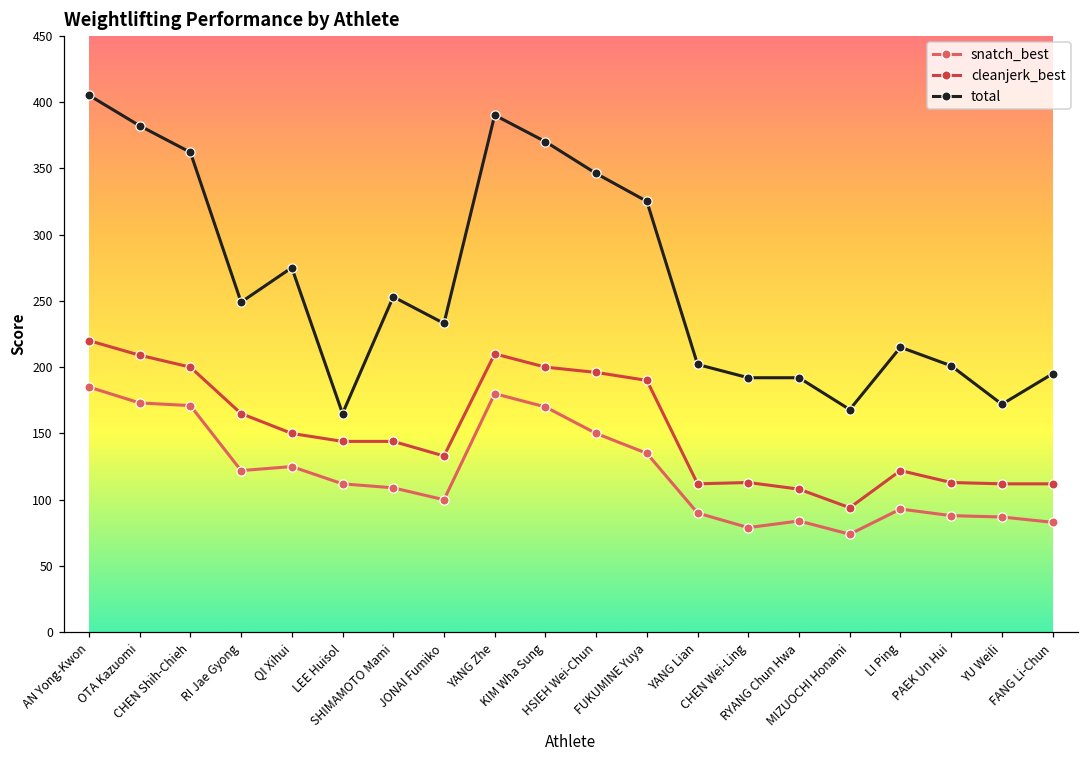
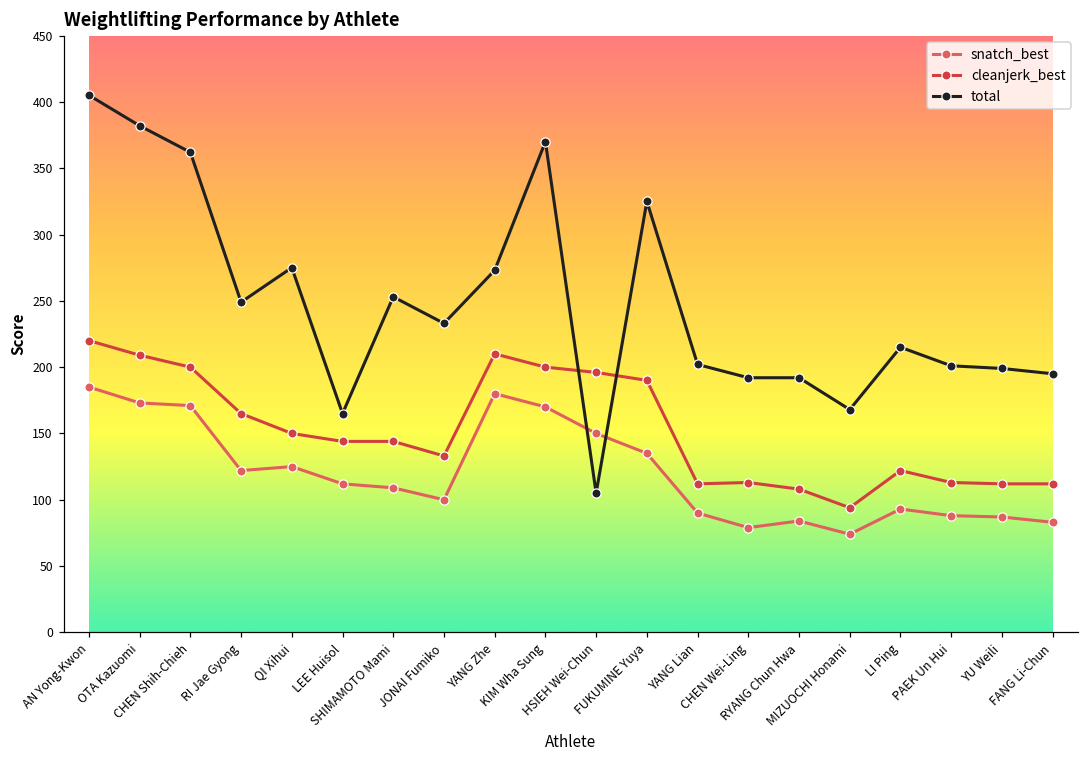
total, YANG Zhe: 390 -> 273
total, HSIEH Wei-Chun: 346 -> 105
total, YU Weili: 172 -> 199
